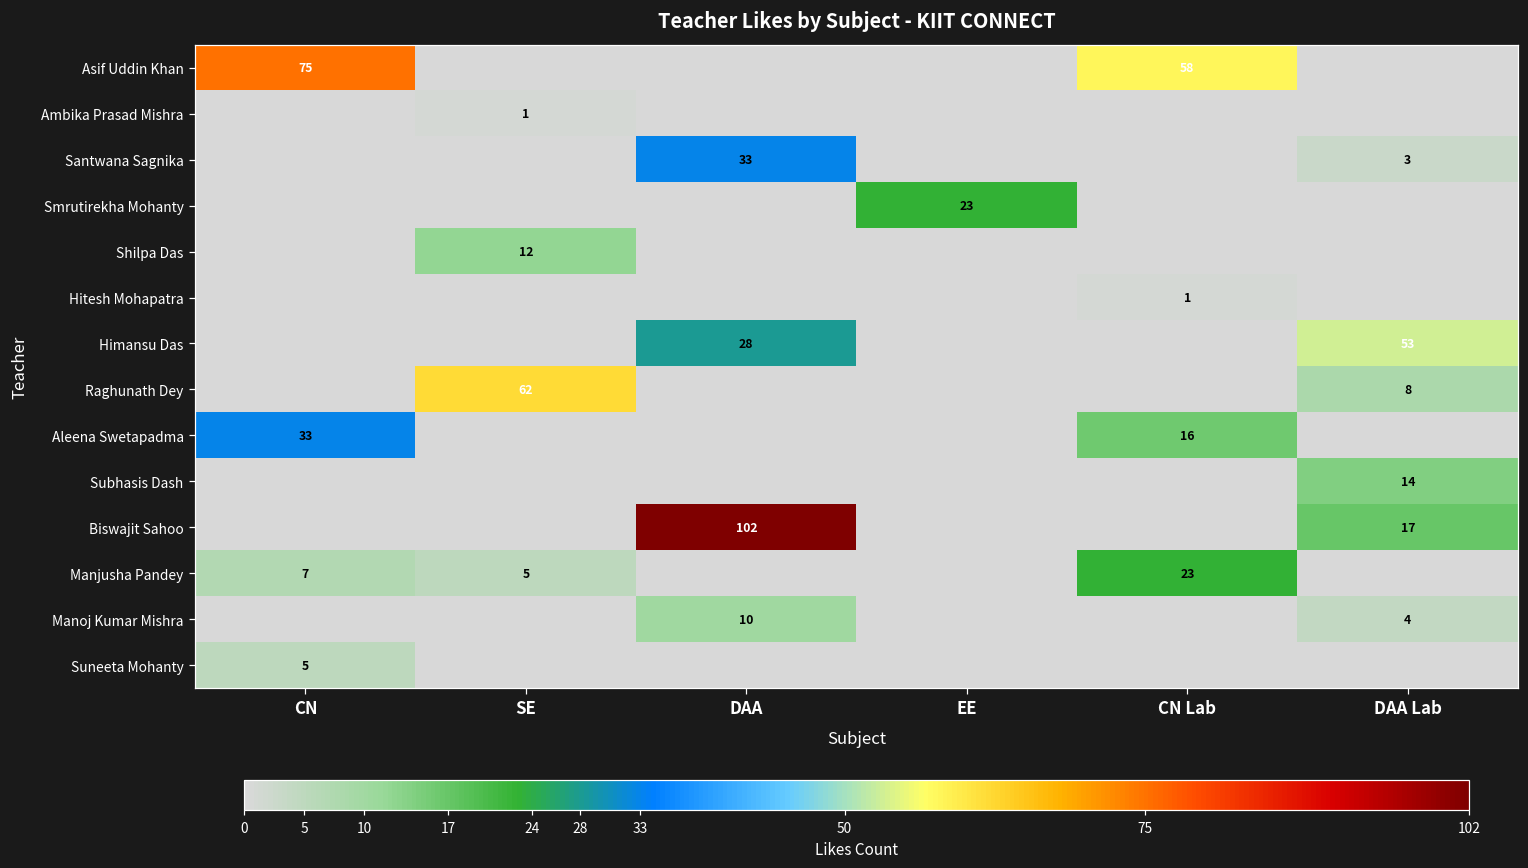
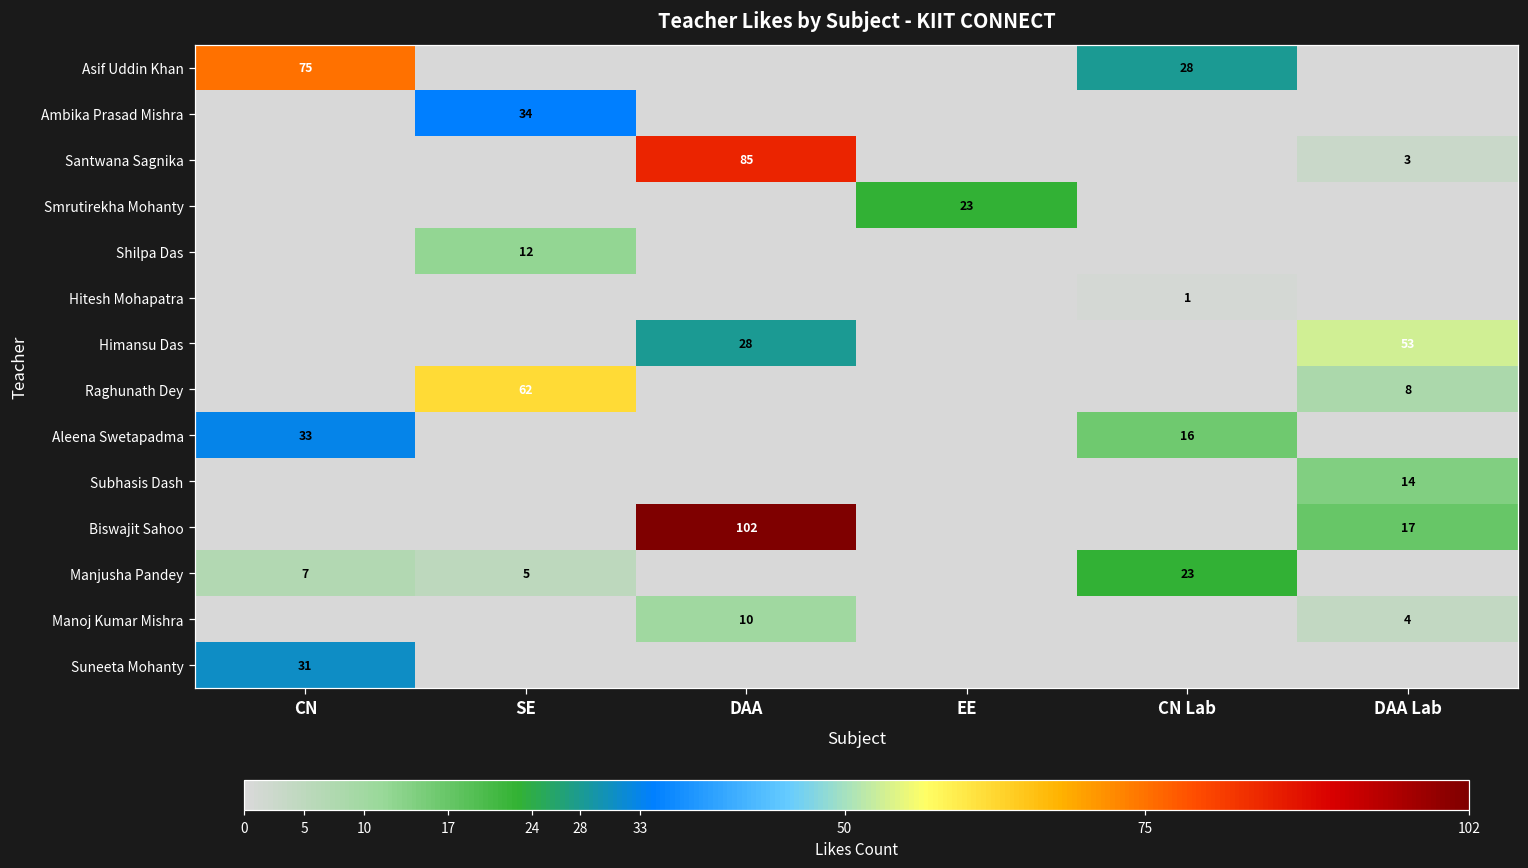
Asif Uddin Khan, CN Lab: 58 -> 28
Ambika Prasad Mishra, SE: 1 -> 34
Santwana Sagnika, DAA: 33 -> 85
Suneeta Mohanty, CN: 5 -> 31
